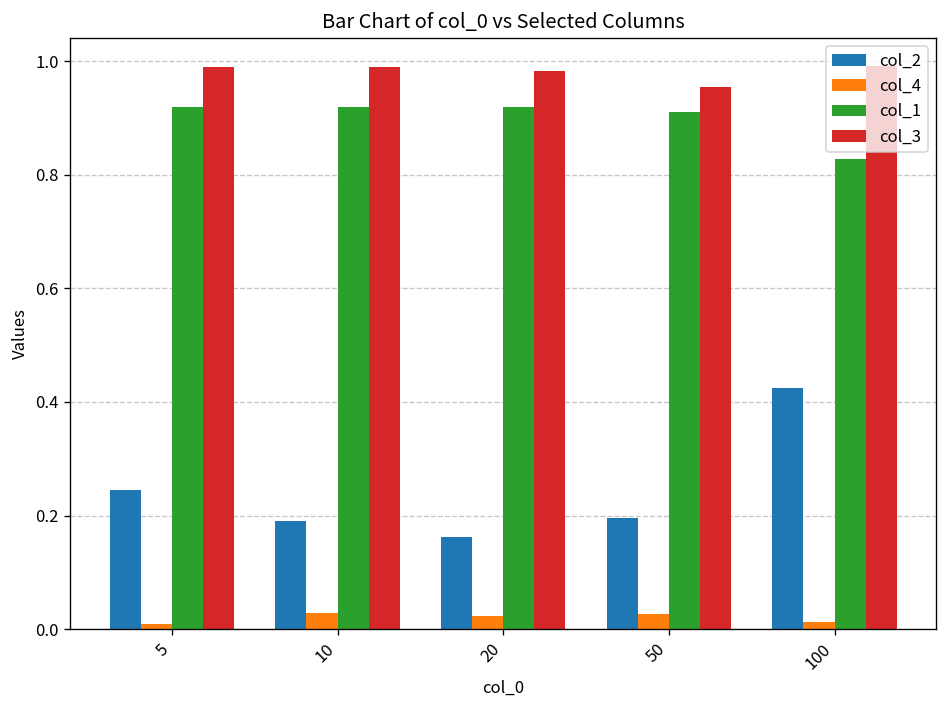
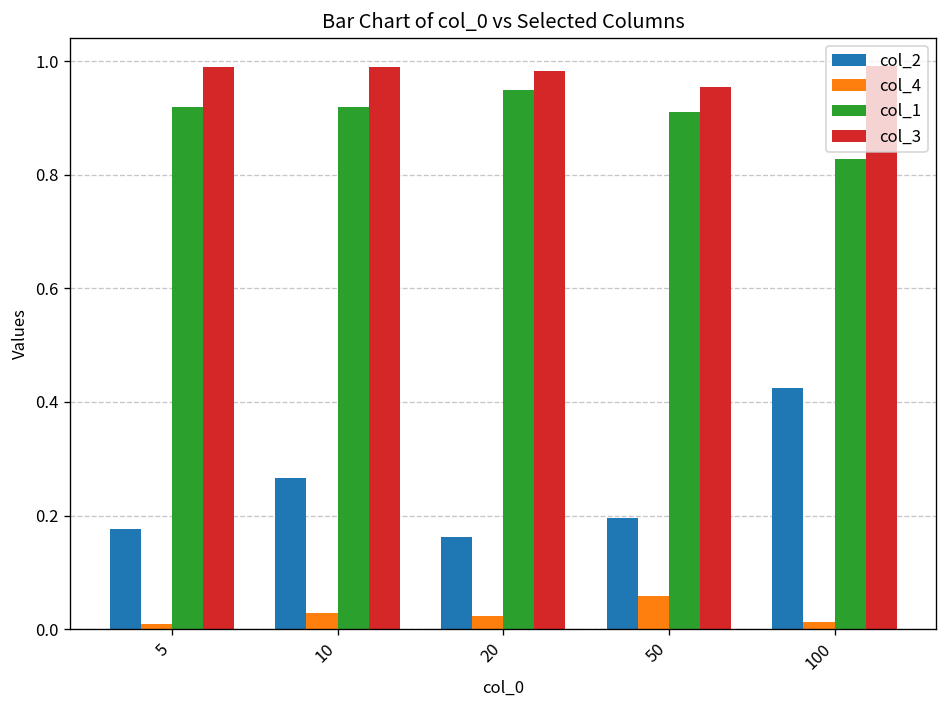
col_2, 5: 0.24 -> 0.18
col_2, 10: 0.19 -> 0.27
col_1, 20: 0.92 -> 0.95
col_4, 50: 0.03 -> 0.06
